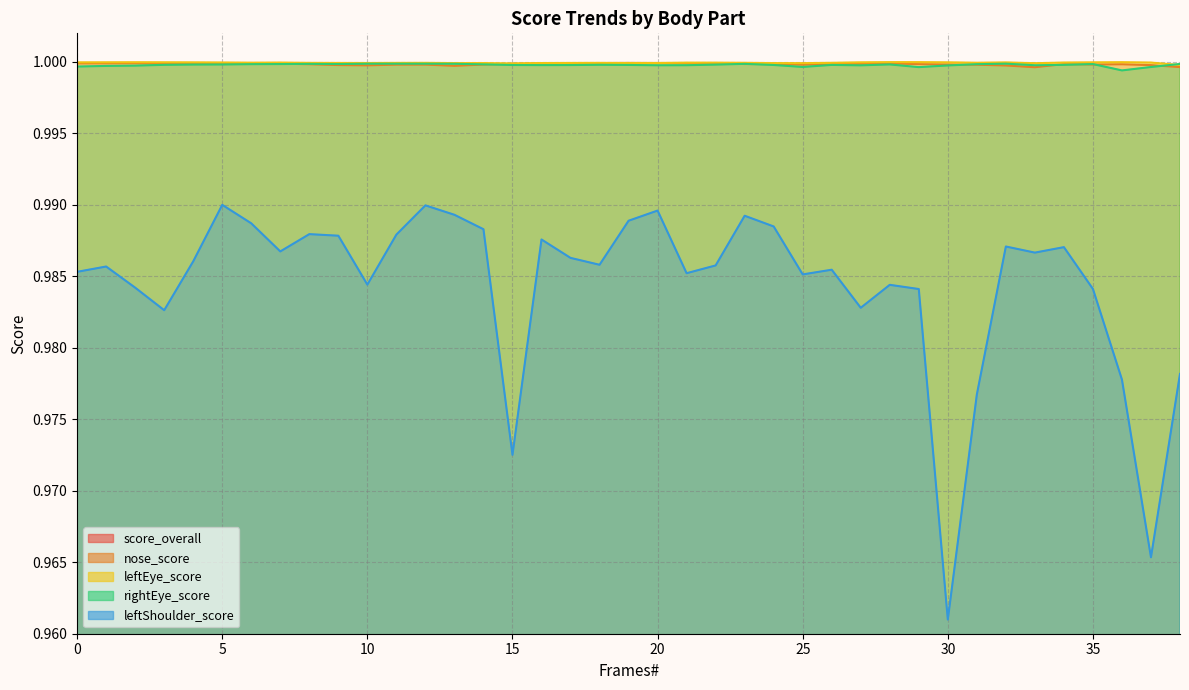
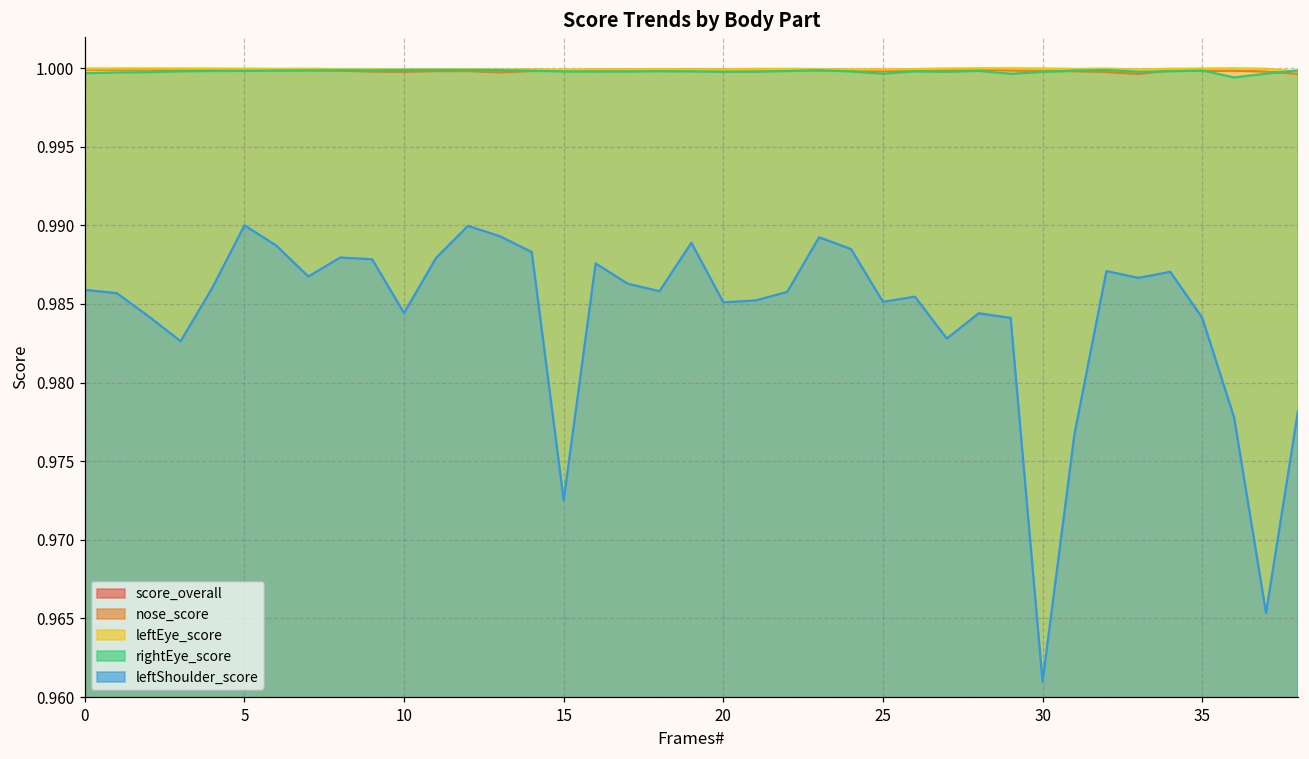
leftShoulder_score, 0: 0.9853 -> 0.9859
leftShoulder_score, 20: 0.9896 -> 0.9851
